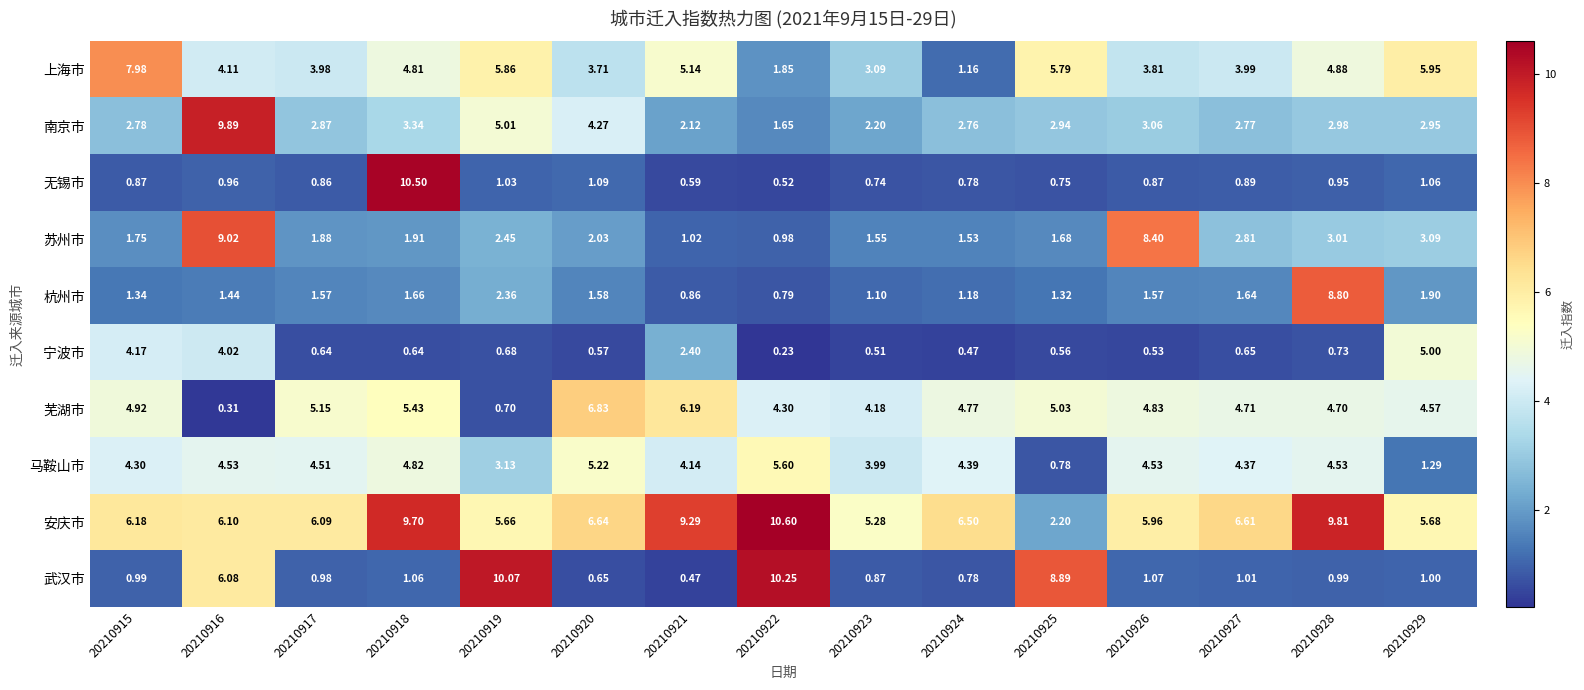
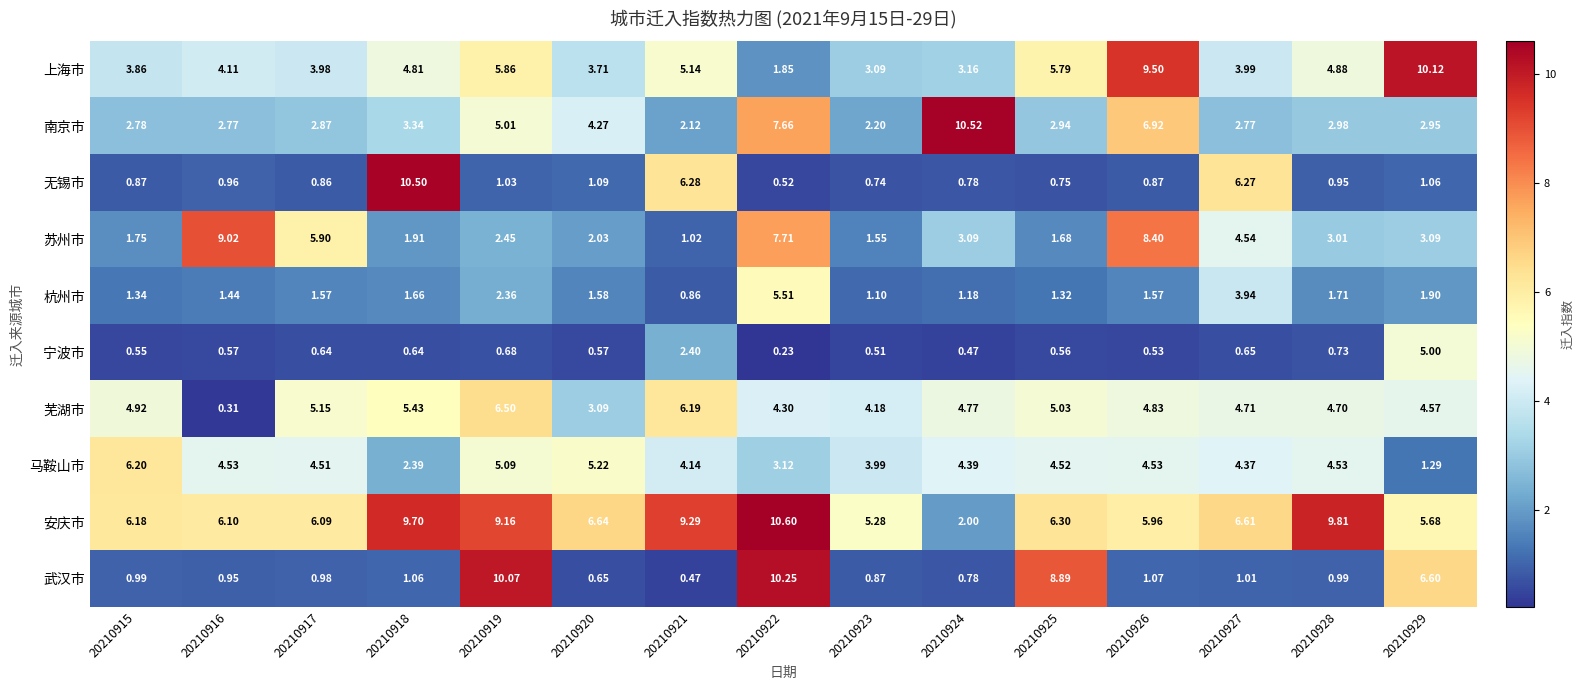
上海市, 20210915: 7.98 -> 3.86
上海市, 20210924: 1.16 -> 3.16
上海市, 20210926: 3.81 -> 9.50
上海市, 20210929: 5.95 -> 10.12
南京市, 20210916: 9.89 -> 2.77
南京市, 20210922: 1.65 -> 7.66
南京市, 20210924: 2.76 -> 10.52
南京市, 20210926: 3.06 -> 6.92
无锡市, 20210921: 0.59 -> 6.28
无锡市, 20210927: 0.89 -> 6.27
苏州市, 20210917: 1.88 -> 5.90
苏州市, 20210922: 0.98 -> 7.71
苏州市, 20210924: 1.53 -> 3.09
苏州市, 20210927: 2.81 -> 4.54
杭州市, 20210922: 0.79 -> 5.51
杭州市, 20210927: 1.64 -> 3.94
杭州市, 20210928: 8.80 -> 1.71
宁波市, 20210915: 4.17 -> 0.55
宁波市, 20210916: 4.02 -> 0.57
芜湖市, 20210919: 0.70 -> 6.50
芜湖市, 20210920: 6.83 -> 3.09
马鞍山市, 20210915: 4.30 -> 6.20
马鞍山市, 20210918: 4.82 -> 2.39
马鞍山市, 20210919: 3.13 -> 5.09
马鞍山市, 20210922: 5.60 -> 3.12
马鞍山市, 20210925: 0.78 -> 4.52
安庆市, 20210919: 5.66 -> 9.16
安庆市, 20210924: 6.50 -> 2.00
安庆市, 20210925: 2.20 -> 6.30
武汉市, 20210916: 6.08 -> 0.95
武汉市, 20210929: 1.00 -> 6.60
